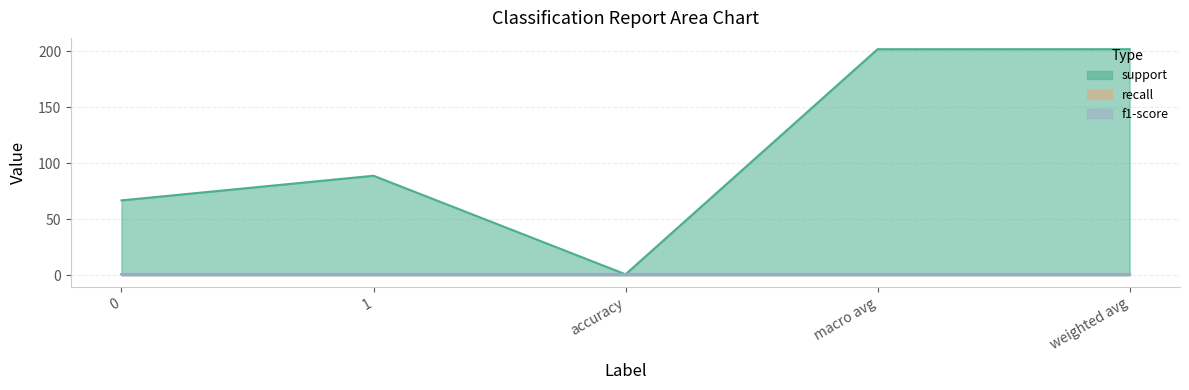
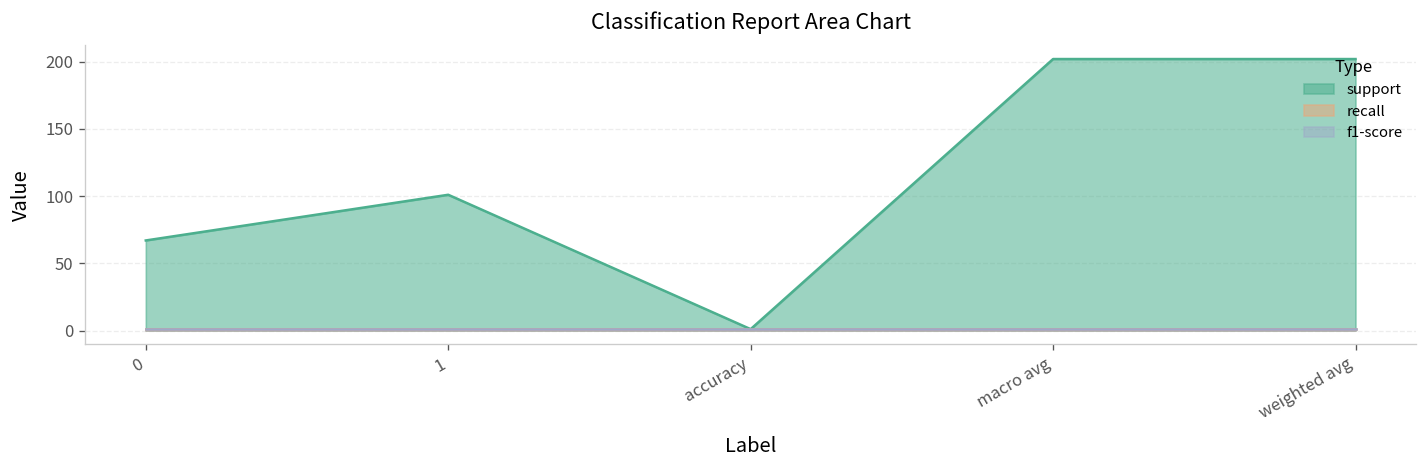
support, 1: 89 -> 101
